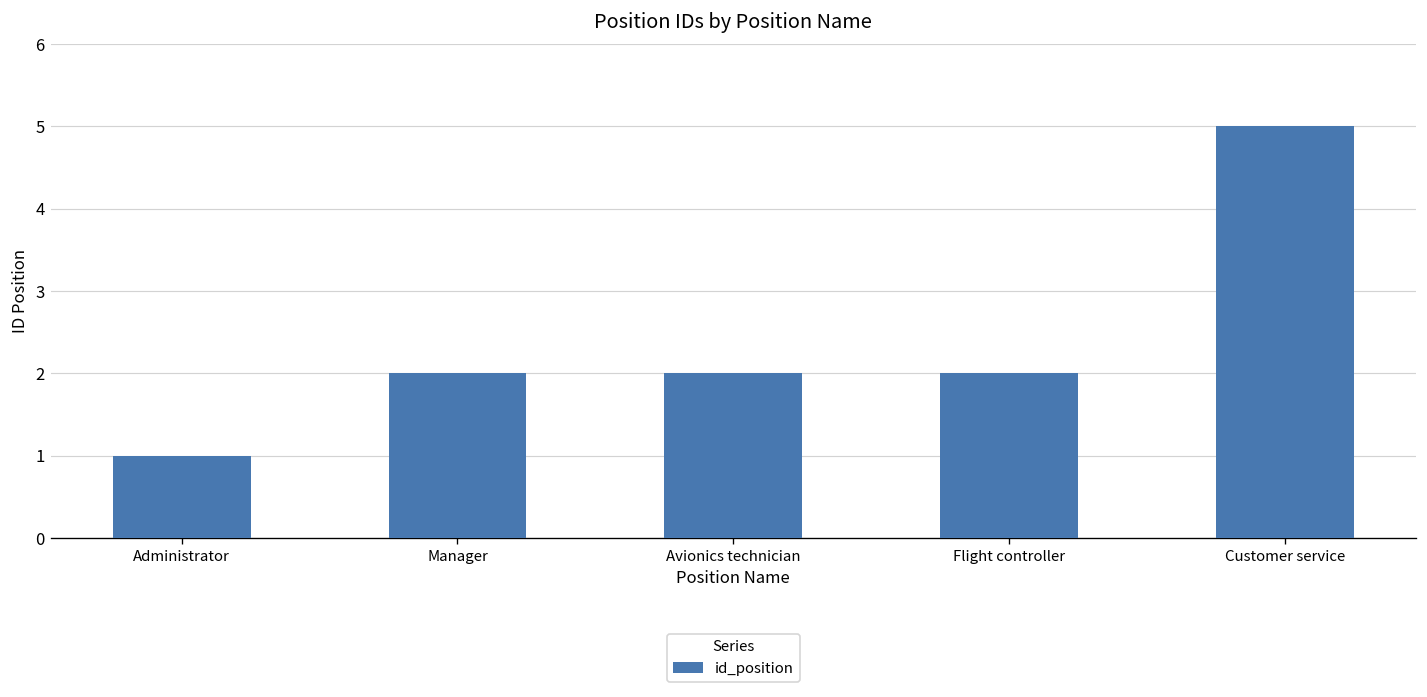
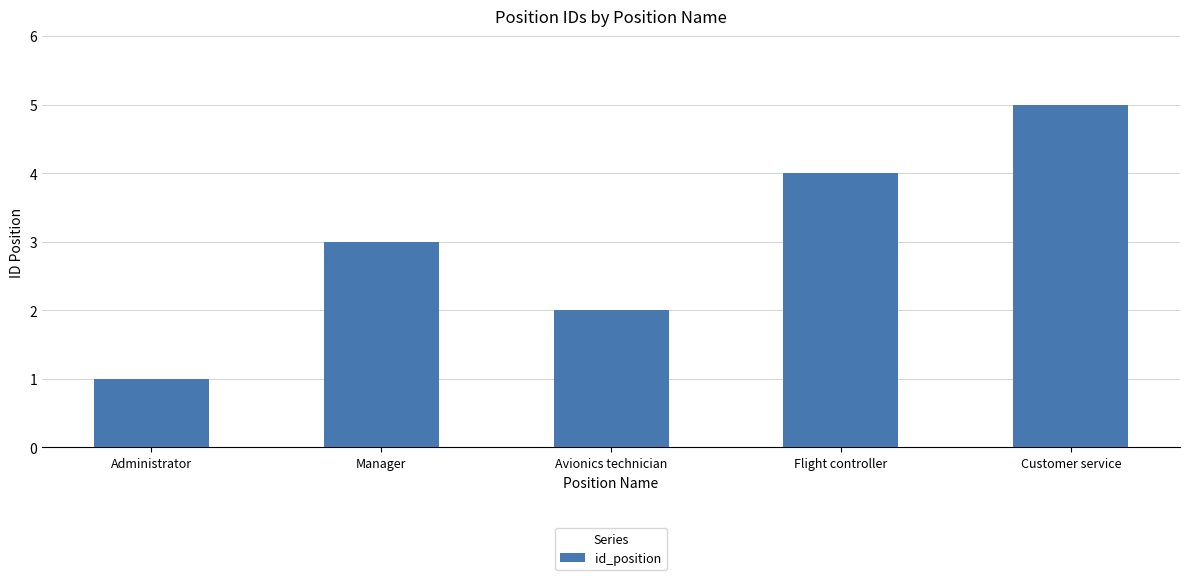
Manager: 2 -> 3
Flight controller: 2 -> 4
